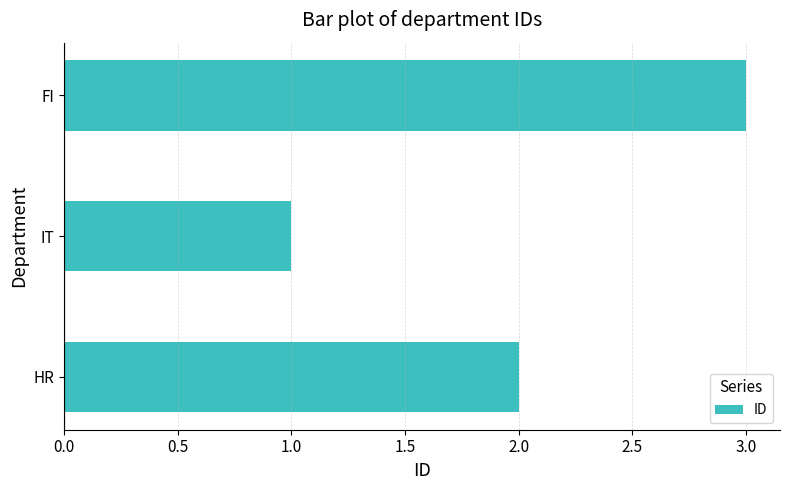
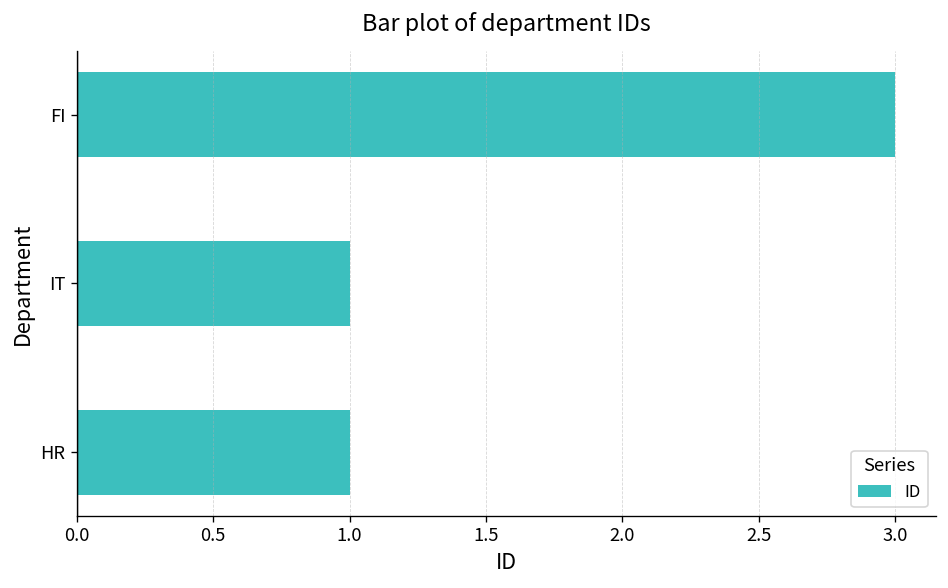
HR: 2 -> 1
